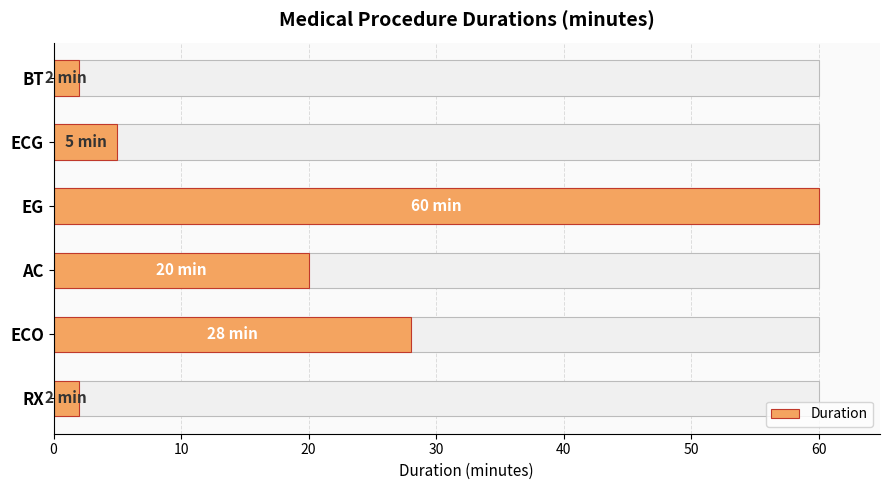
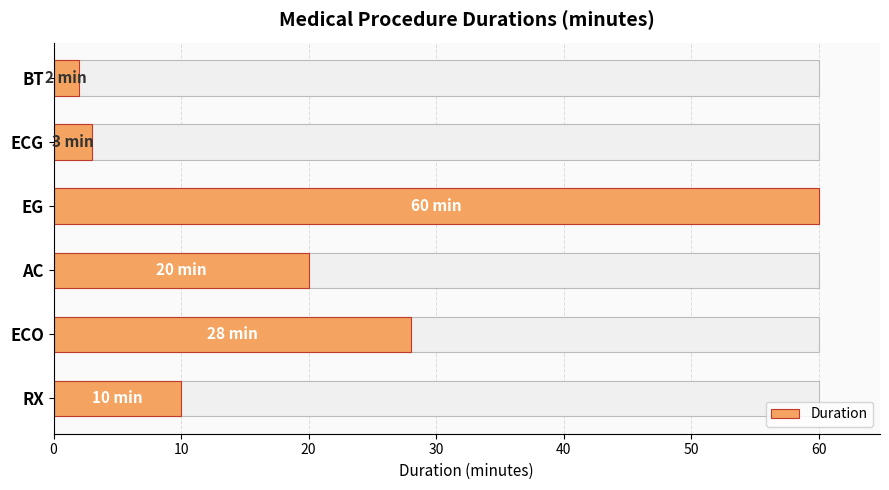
Duration, ECG: 5 -> 3
Duration, RX: 2 -> 10
